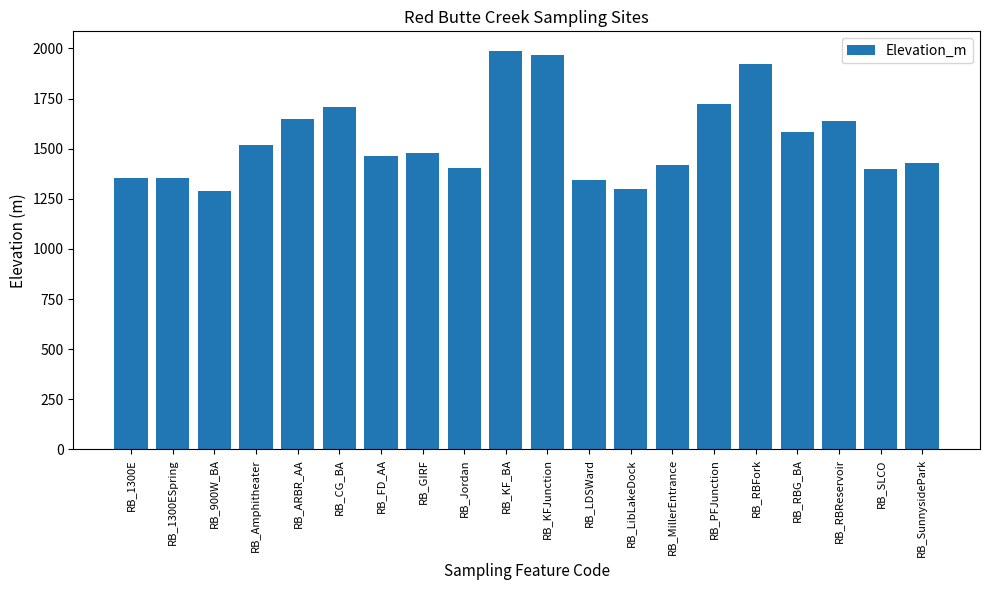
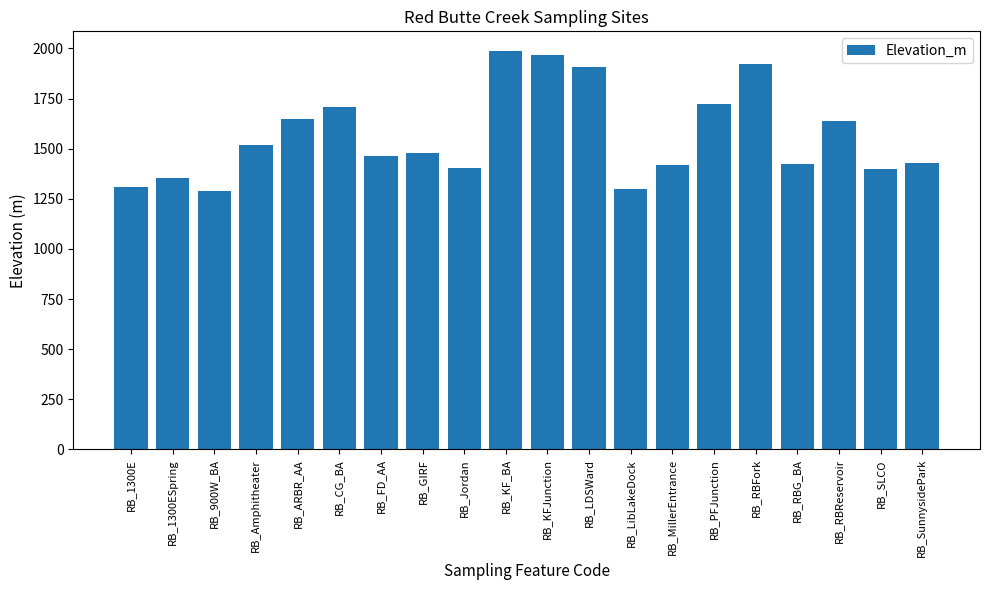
RB_1300E: 1360 -> 1310
RB_LDSWard: 1340 -> 1910
RB_RBG_BA: 1580 -> 1430
